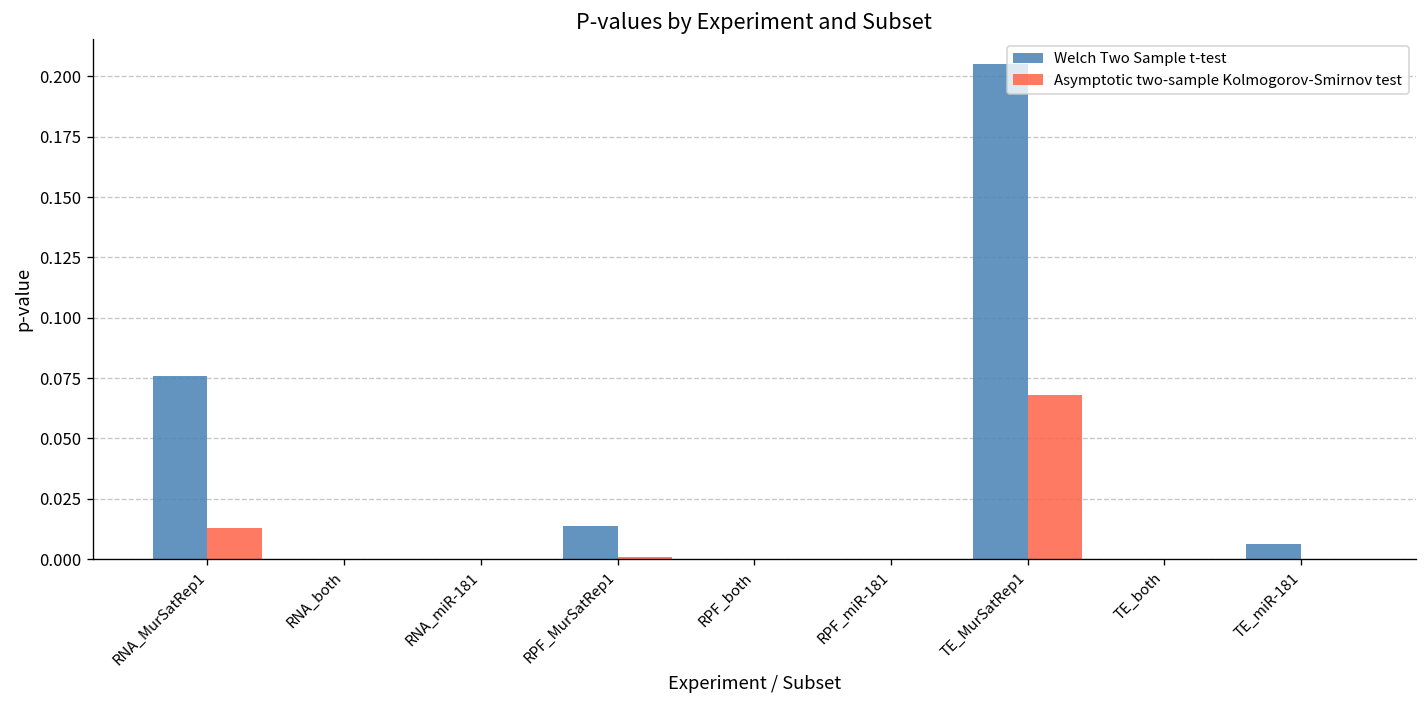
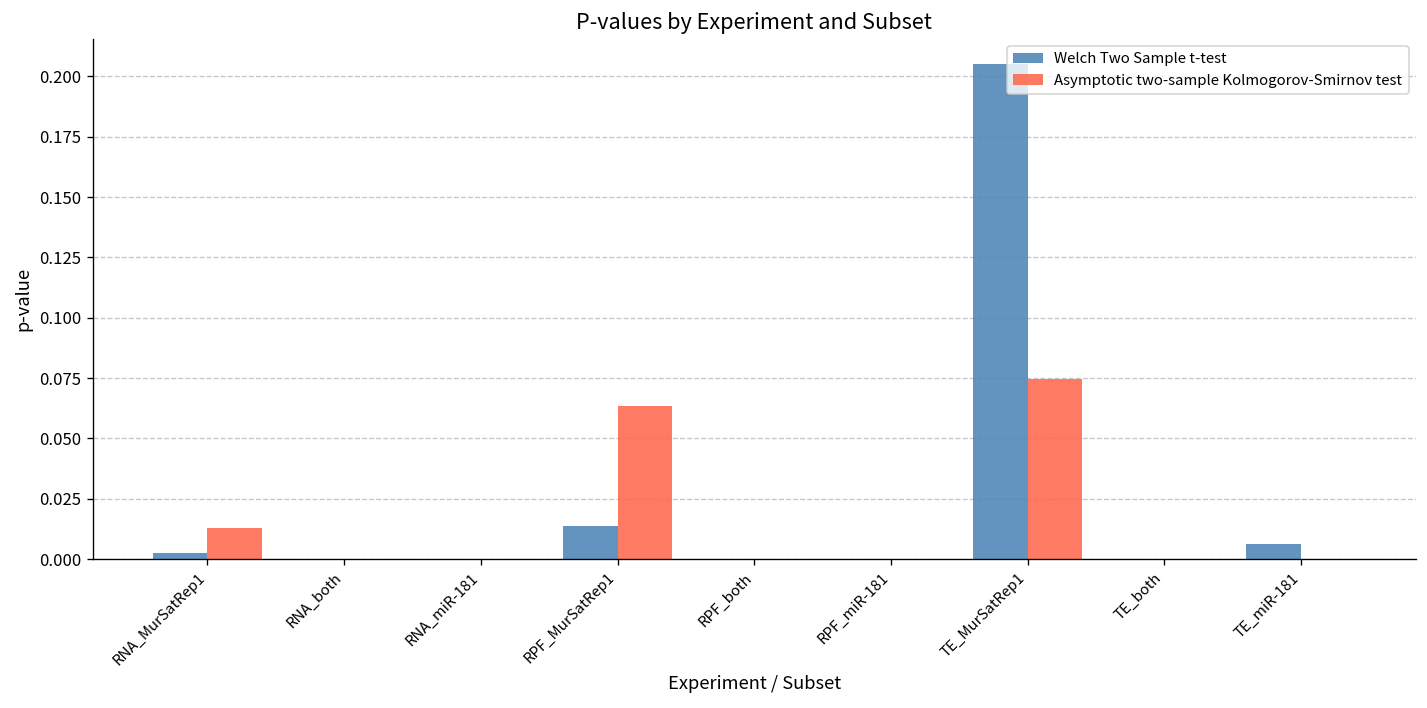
Welch Two Sample t-test, RNA_MurSatRep1: 0.076 -> 0.003
Asymptotic two-sample Kolmogorov-Smirnov test, RPF_MurSatRep1: 0.001 -> 0.064
Asymptotic two-sample Kolmogorov-Smirnov test, TE_MurSatRep1: 0.068 -> 0.075
